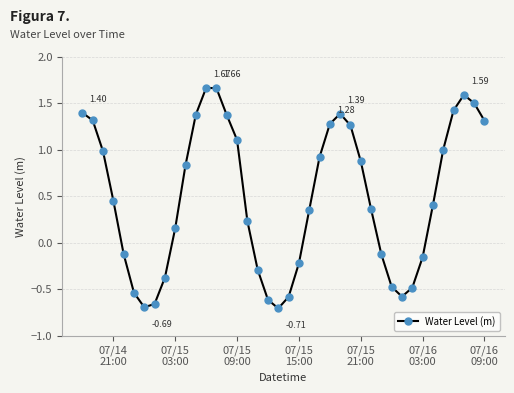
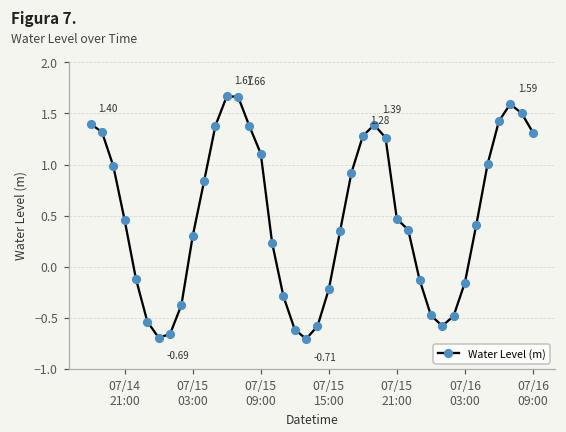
07/15 03:00: 0.2 -> 0.3
07/15 21:00: 0.9 -> 0.5
